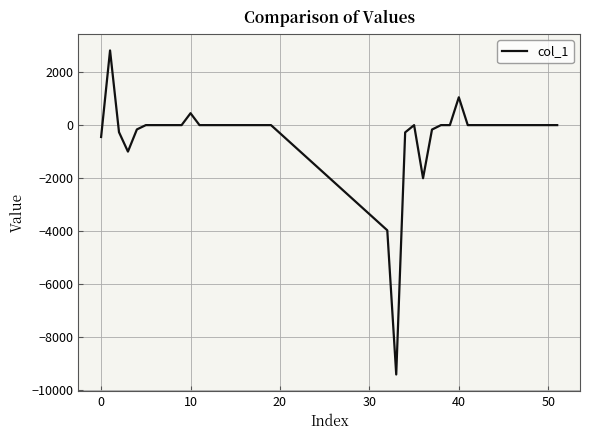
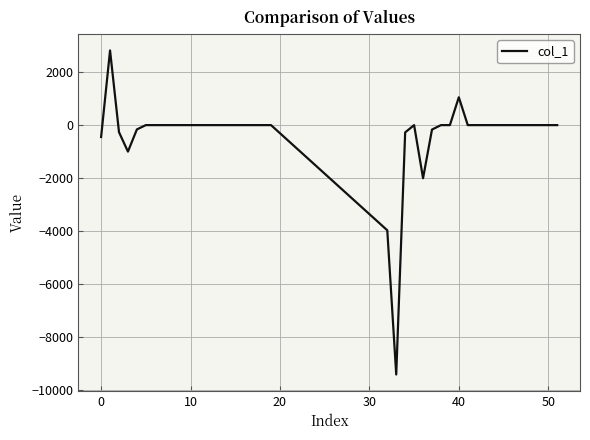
10: 500 -> 0
